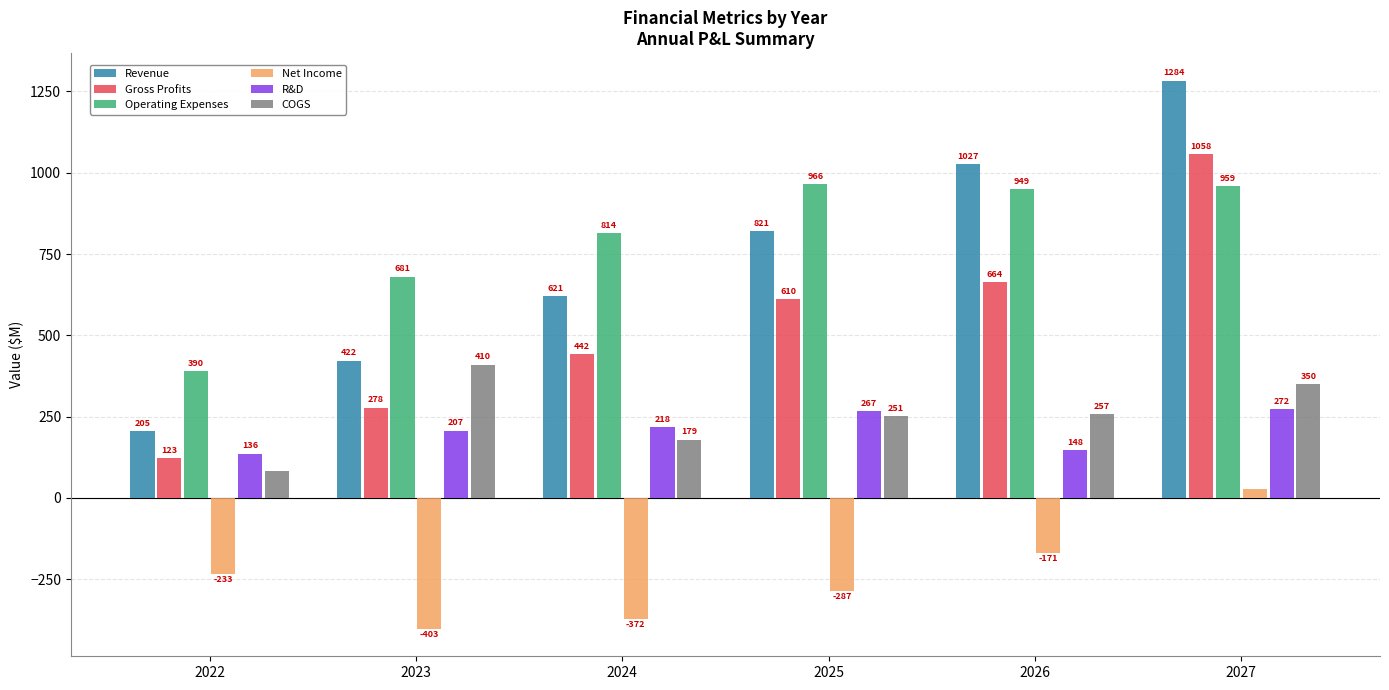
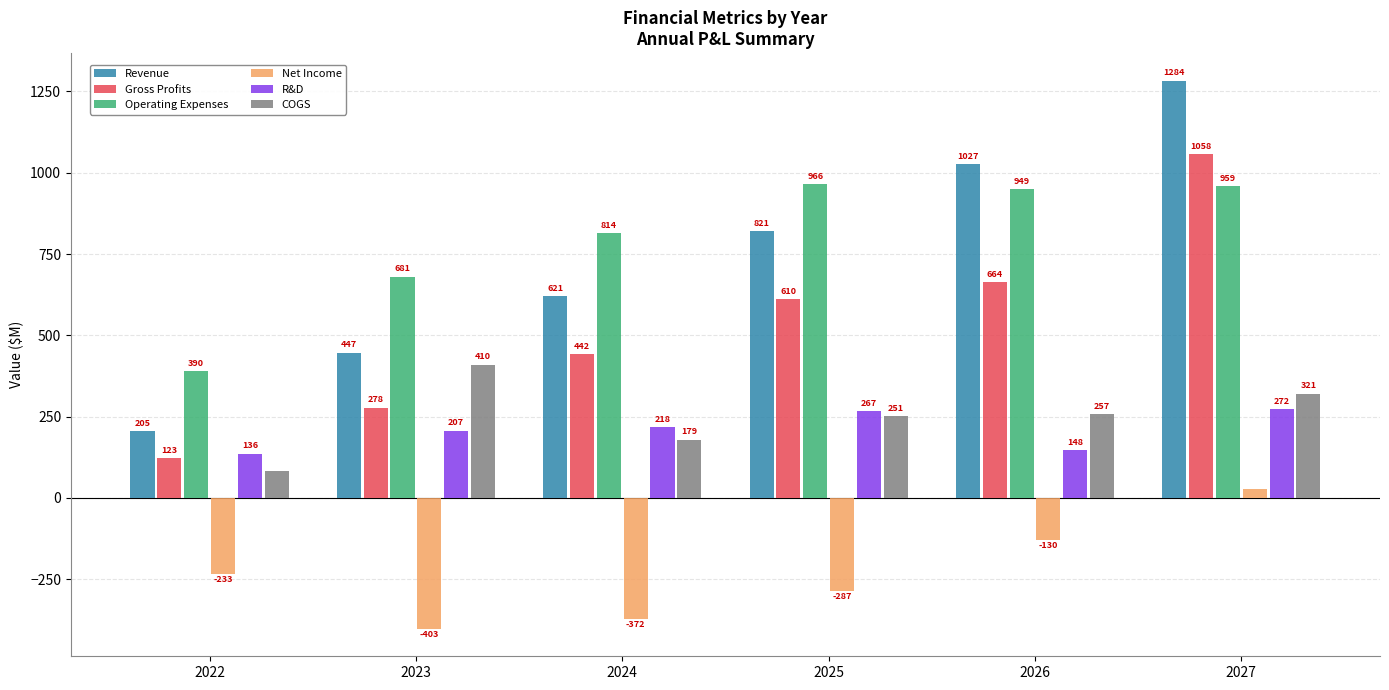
Revenue, 2023: 422 -> 447
Net Income, 2026: -171 -> -130
COGS, 2027: 350 -> 321
